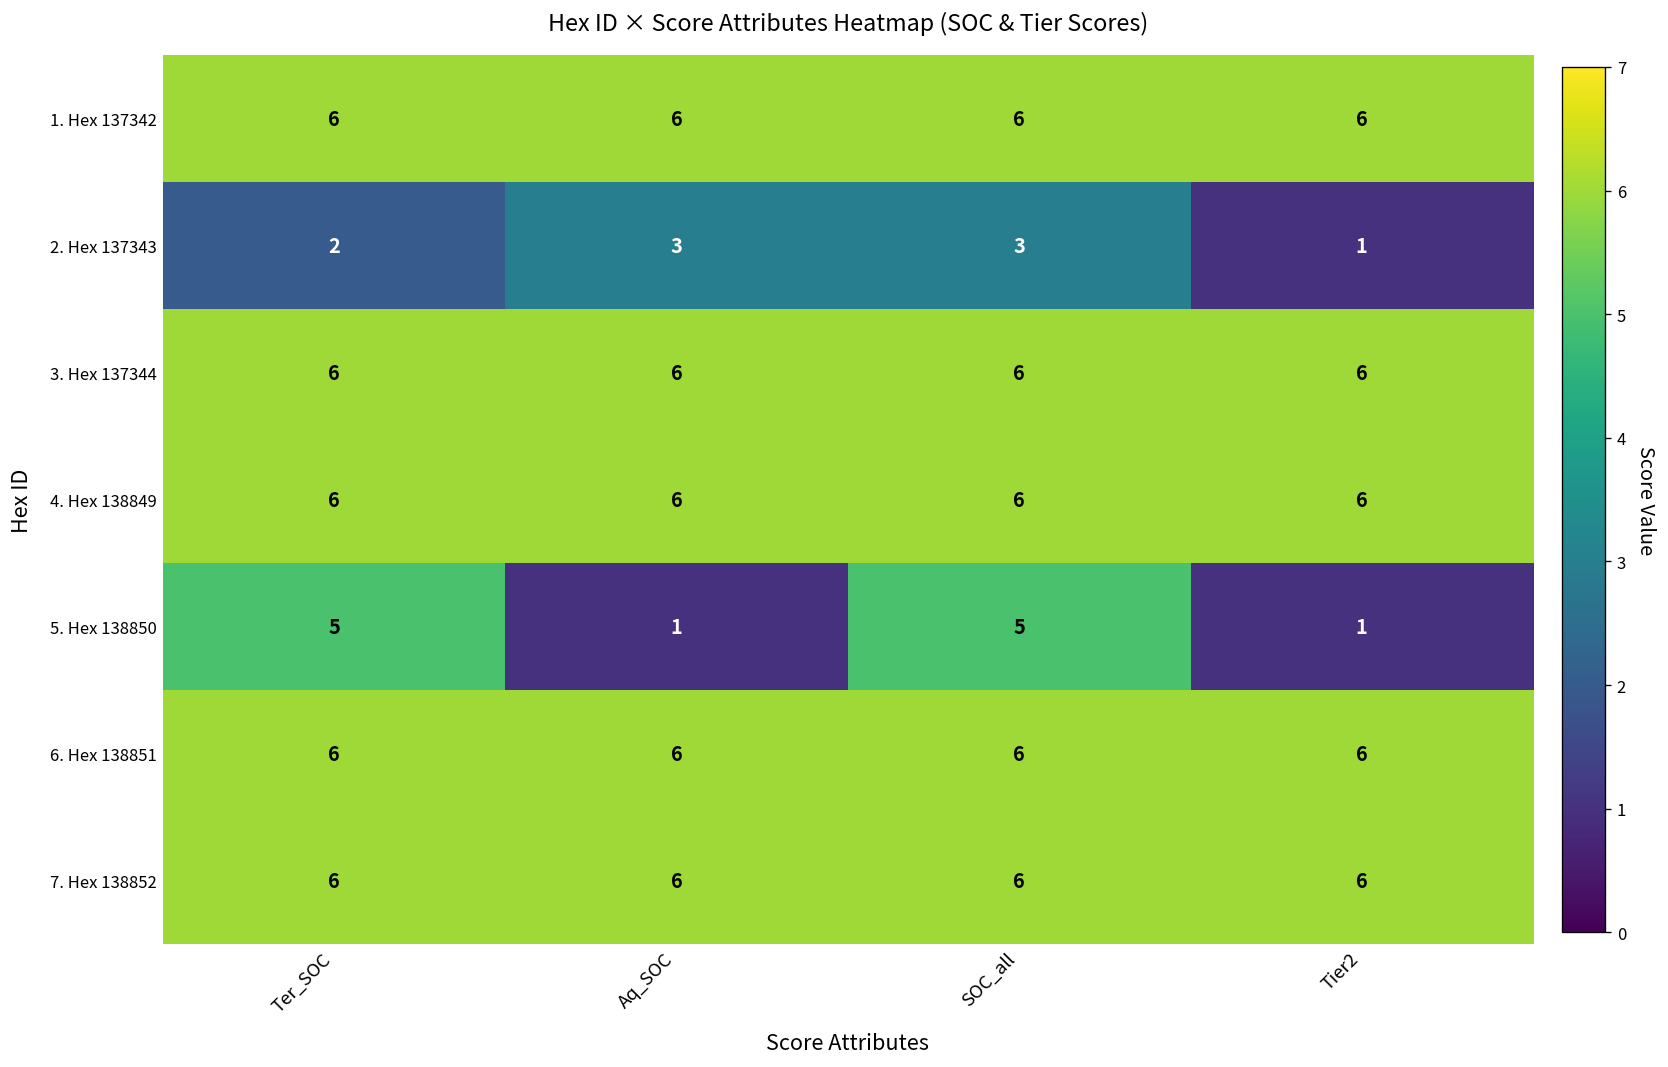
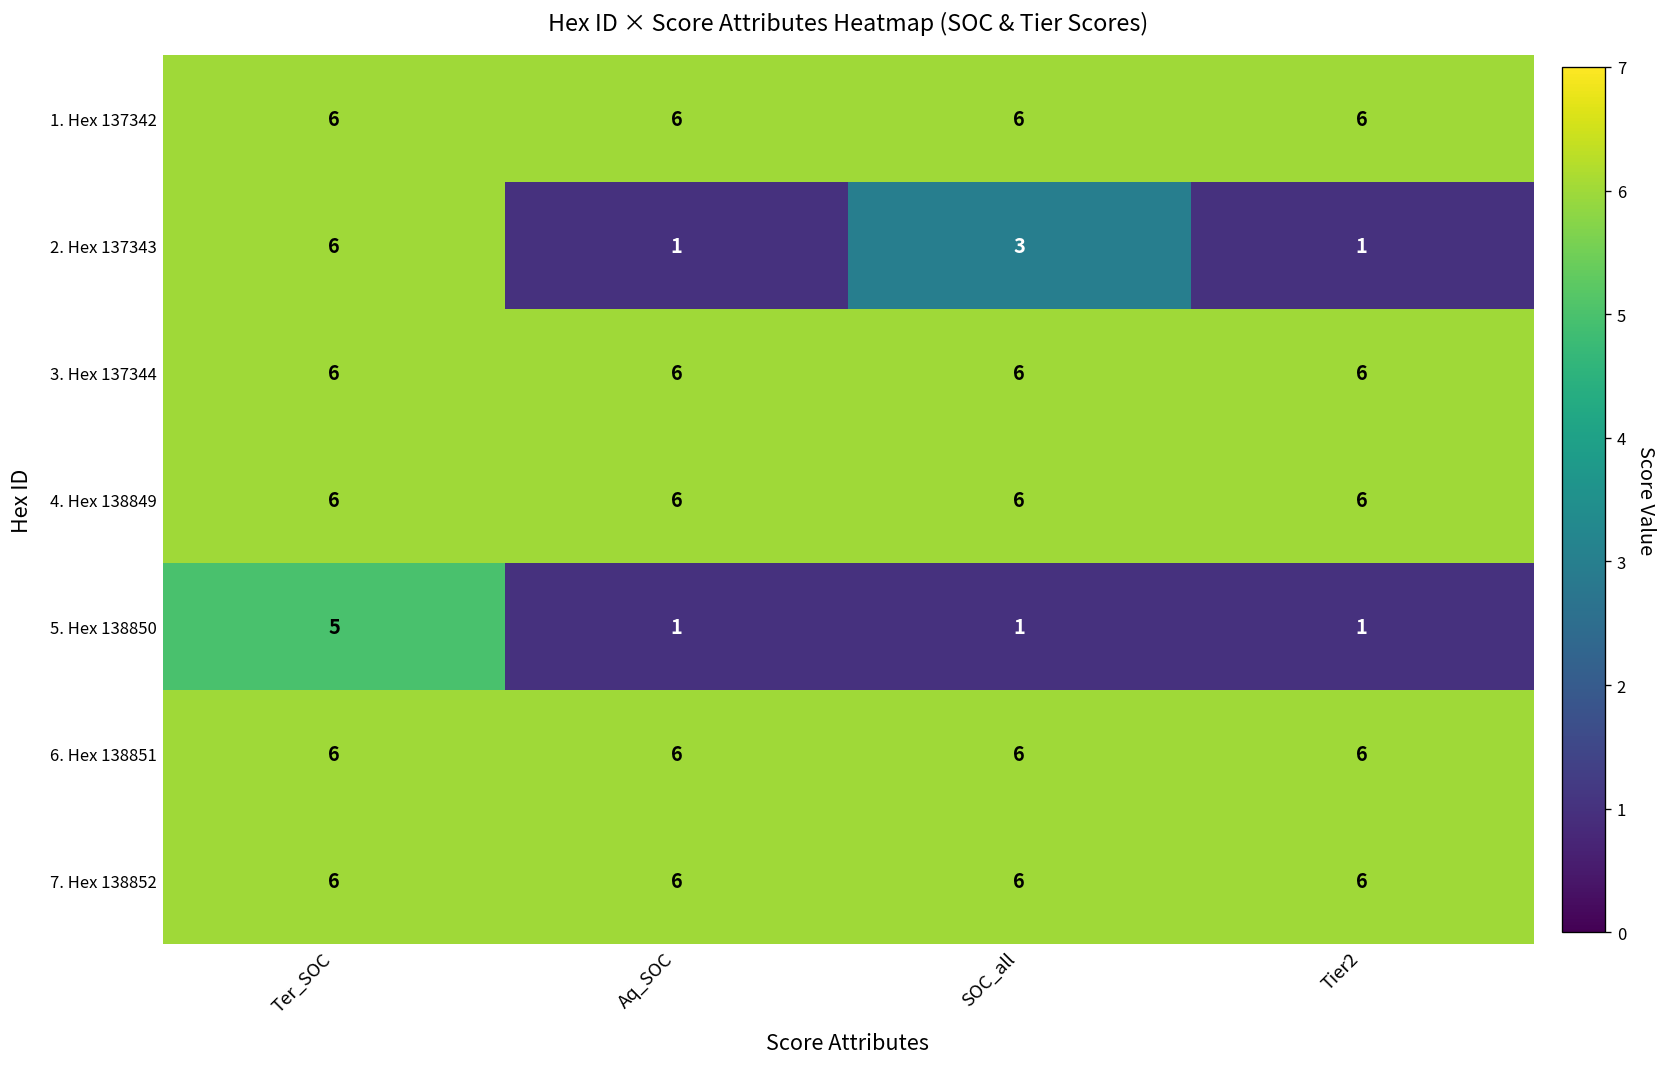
2. Hex 137343, Ter_SOC: 2 -> 6
2. Hex 137343, Aq_SOC: 3 -> 1
5. Hex 138850, SOC_all: 5 -> 1
